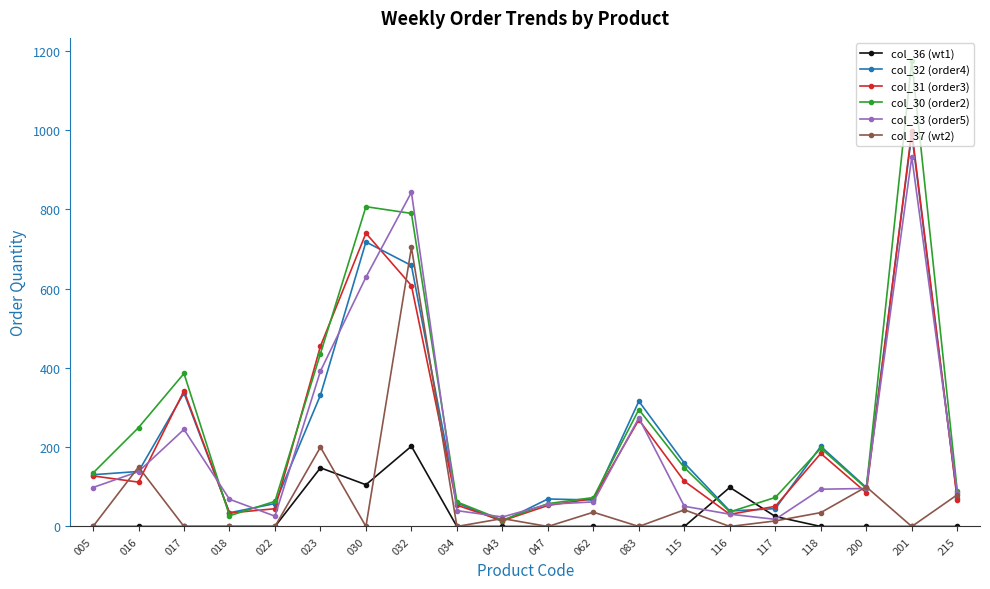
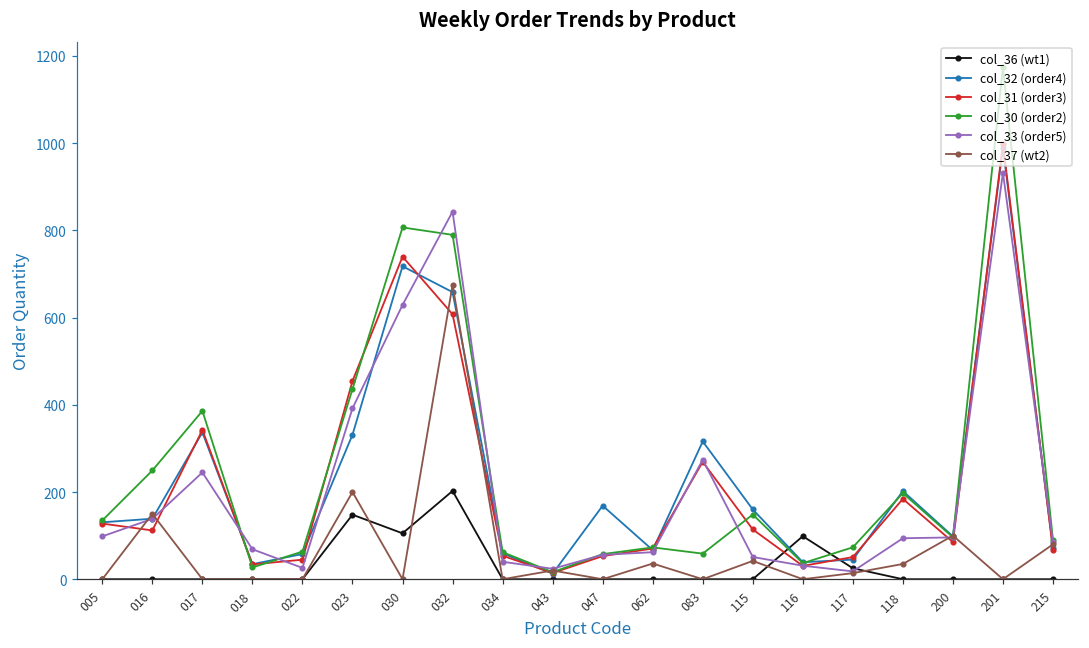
col_37 (wt2), 032: 700 -> 680
col_32 (order4), 047: 70 -> 170
col_30 (order2), 083: 300 -> 60
